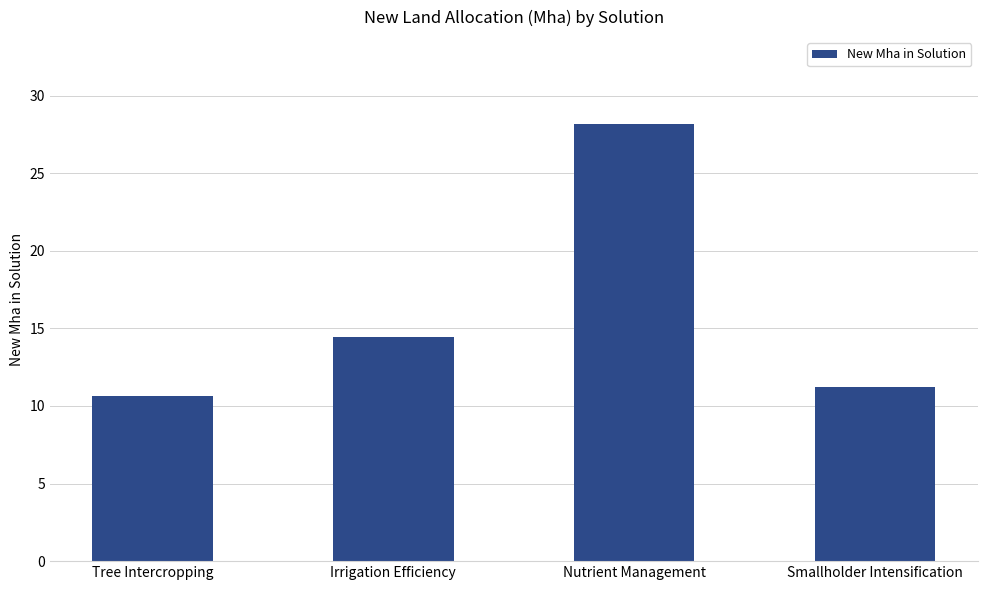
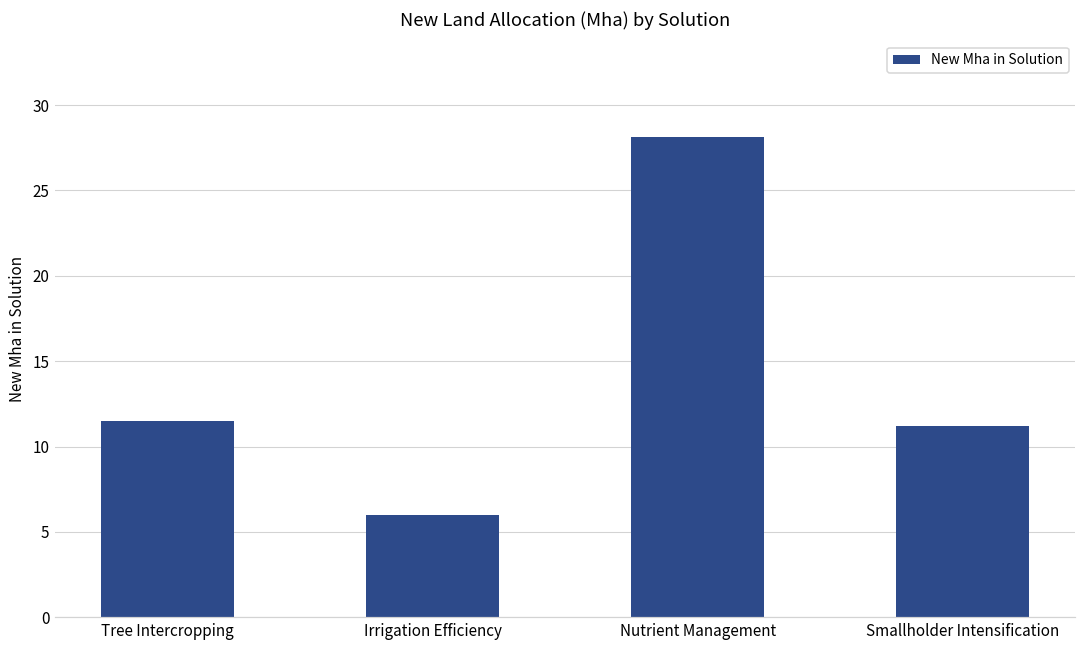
Tree Intercropping: 10.7 -> 11.5
Irrigation Efficiency: 14.5 -> 6.0
